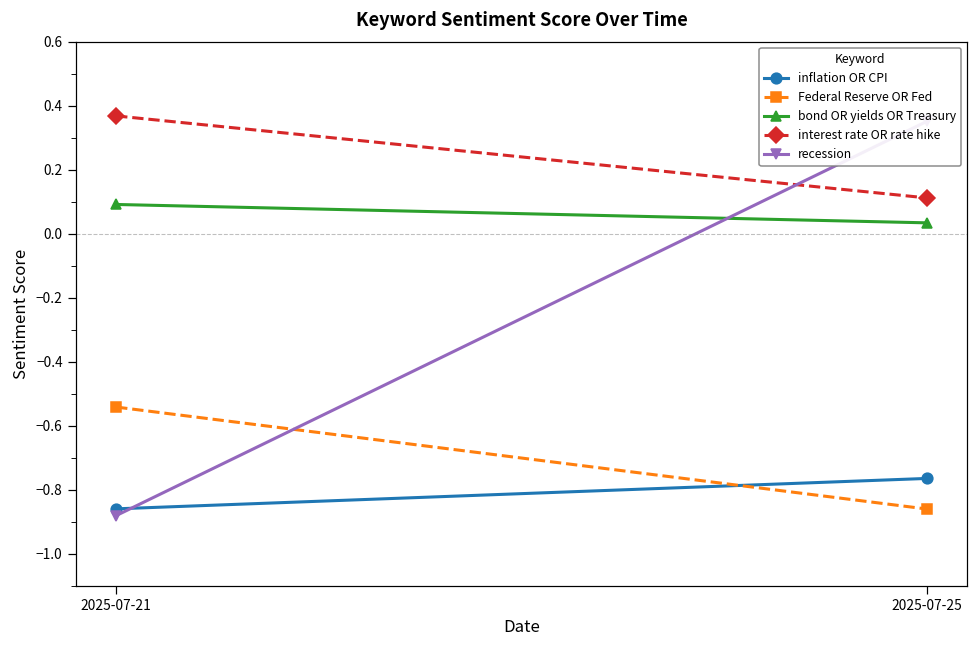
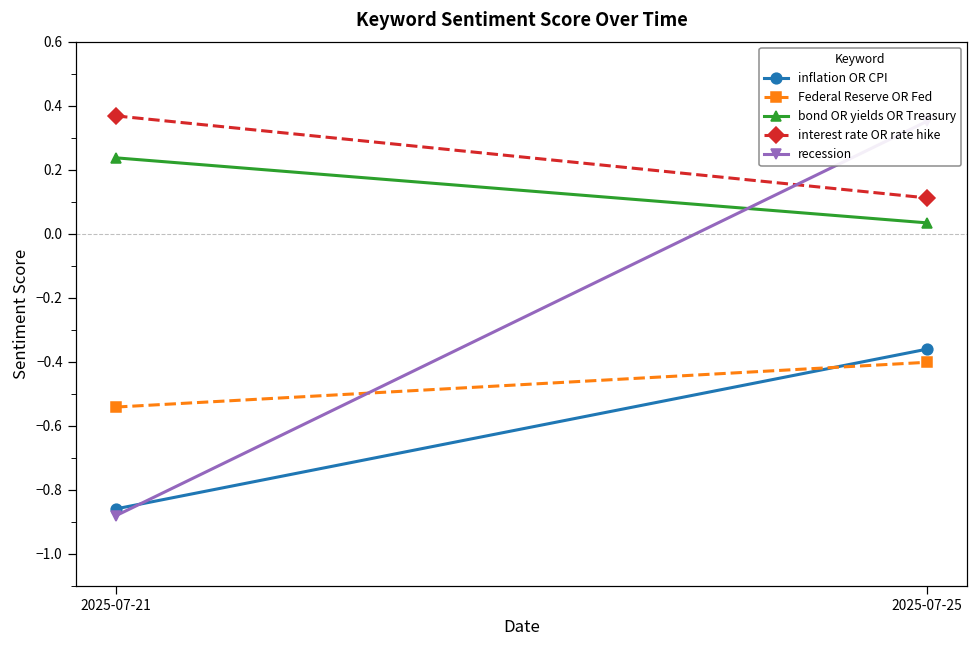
bond OR yields OR Treasury, 2025-07-21: 0.09 -> 0.24
inflation OR CPI, 2025-07-25: -0.76 -> -0.36
Federal Reserve OR Fed, 2025-07-25: -0.86 -> -0.40
